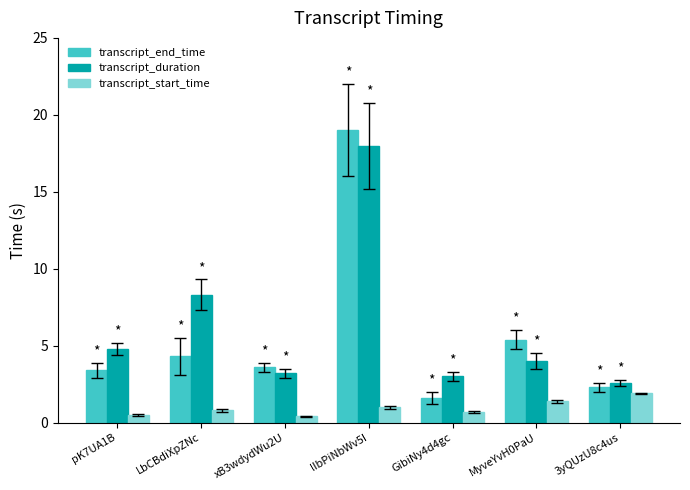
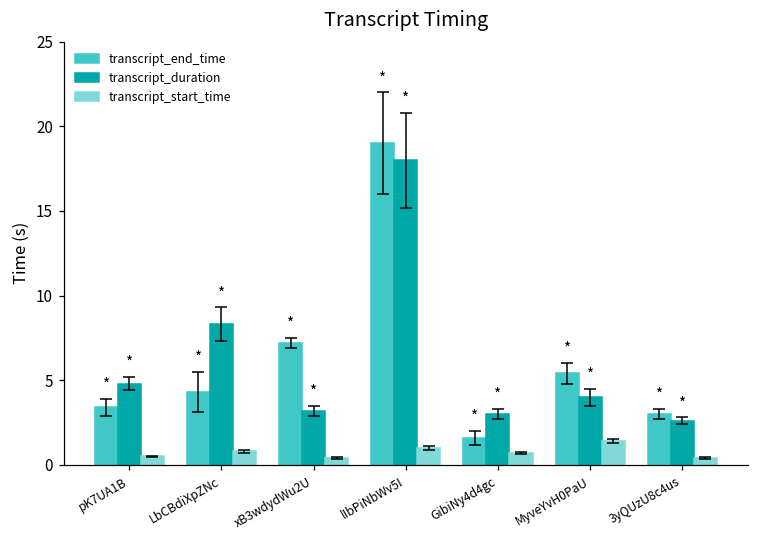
transcript_end_time, xB3wdydWu2U: 3.6 -> 7.2
transcript_end_time, 3yQUzU8c4us: 2.3 -> 3.0
transcript_start_time, 3yQUzU8c4us: 1.9 -> 0.4
